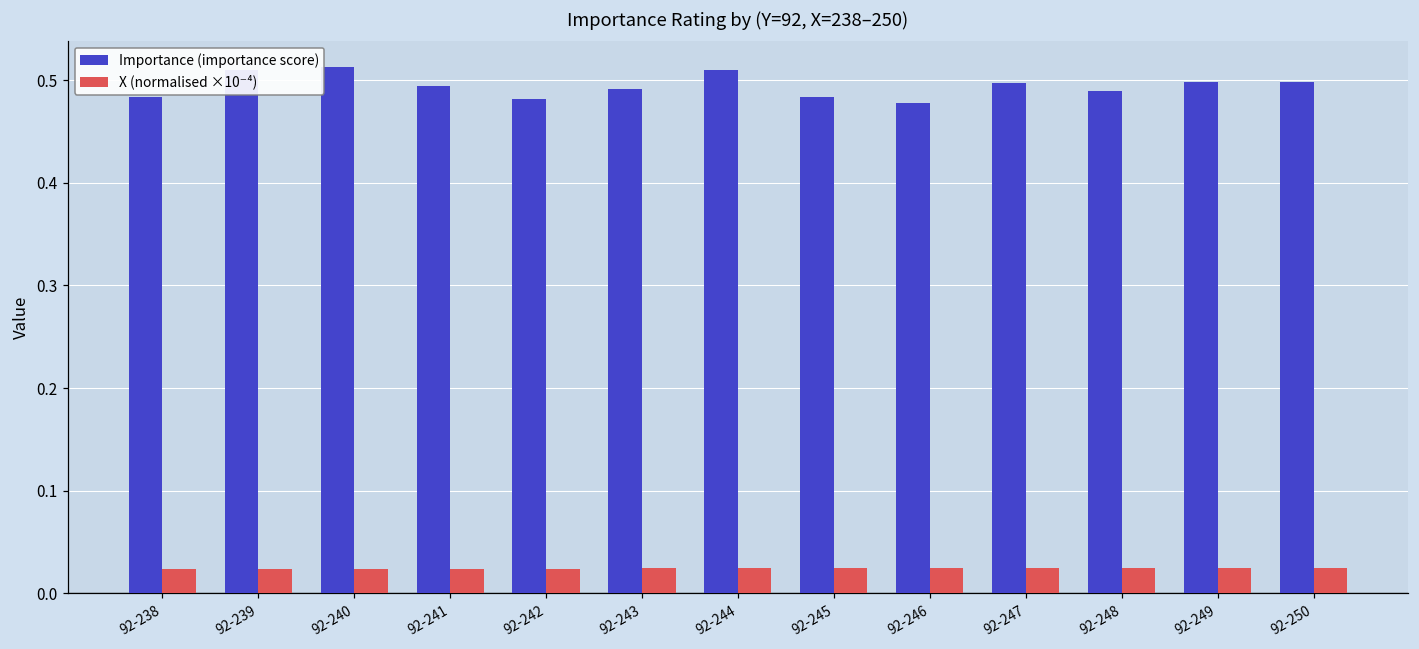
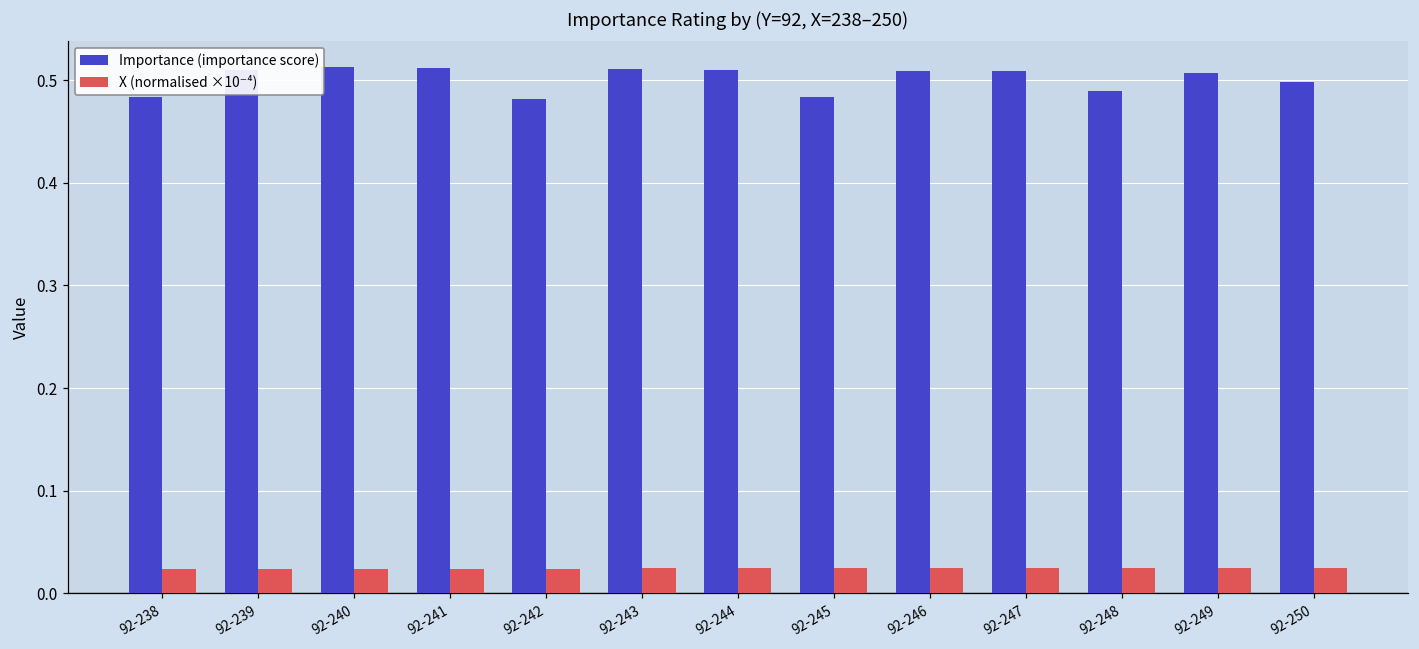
Importance (importance score), 92-241: 0.49 -> 0.51
Importance (importance score), 92-243: 0.49 -> 0.51
Importance (importance score), 92-246: 0.48 -> 0.51
Importance (importance score), 92-247: 0.50 -> 0.51
Importance (importance score), 92-249: 0.50 -> 0.51
